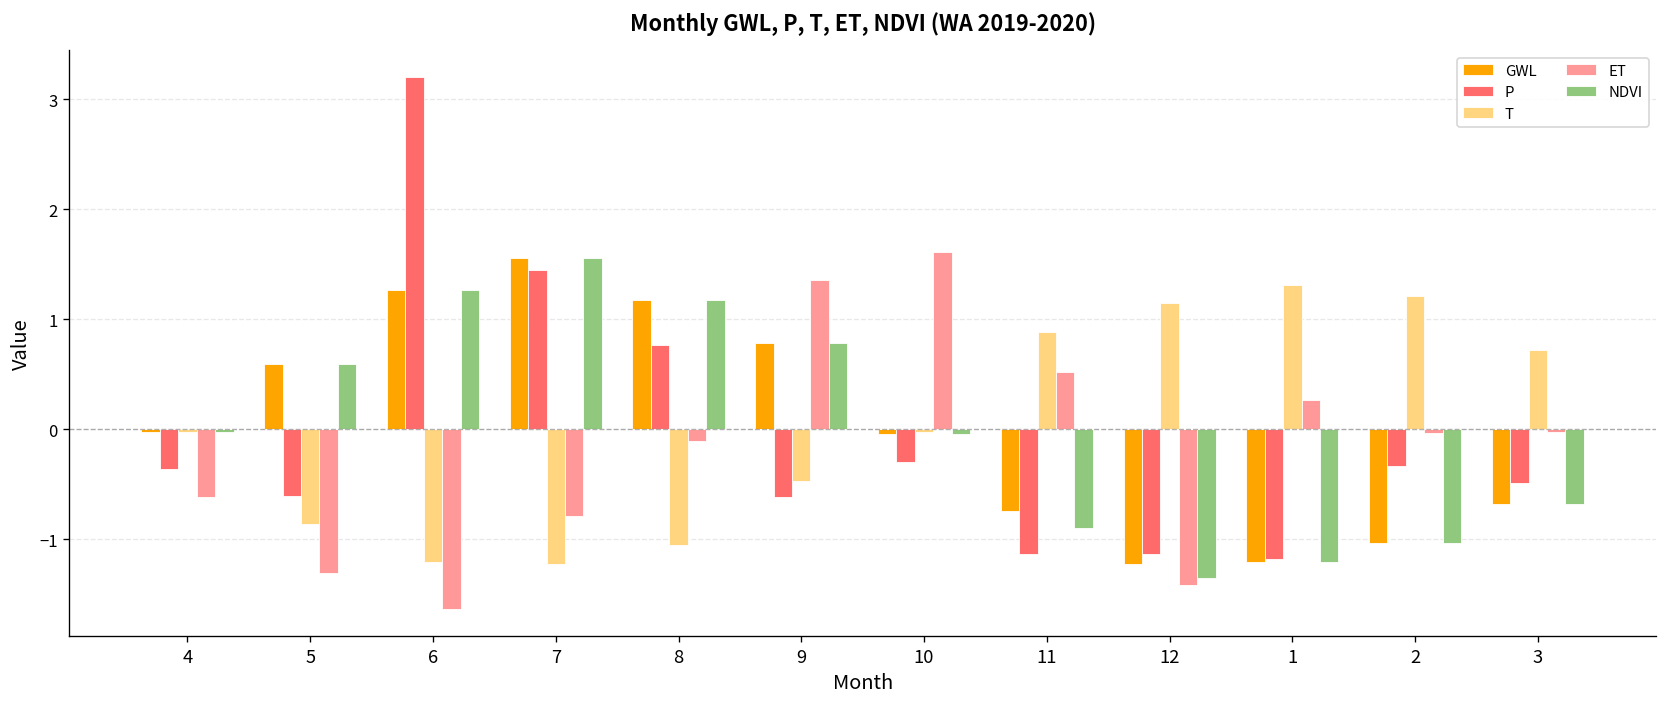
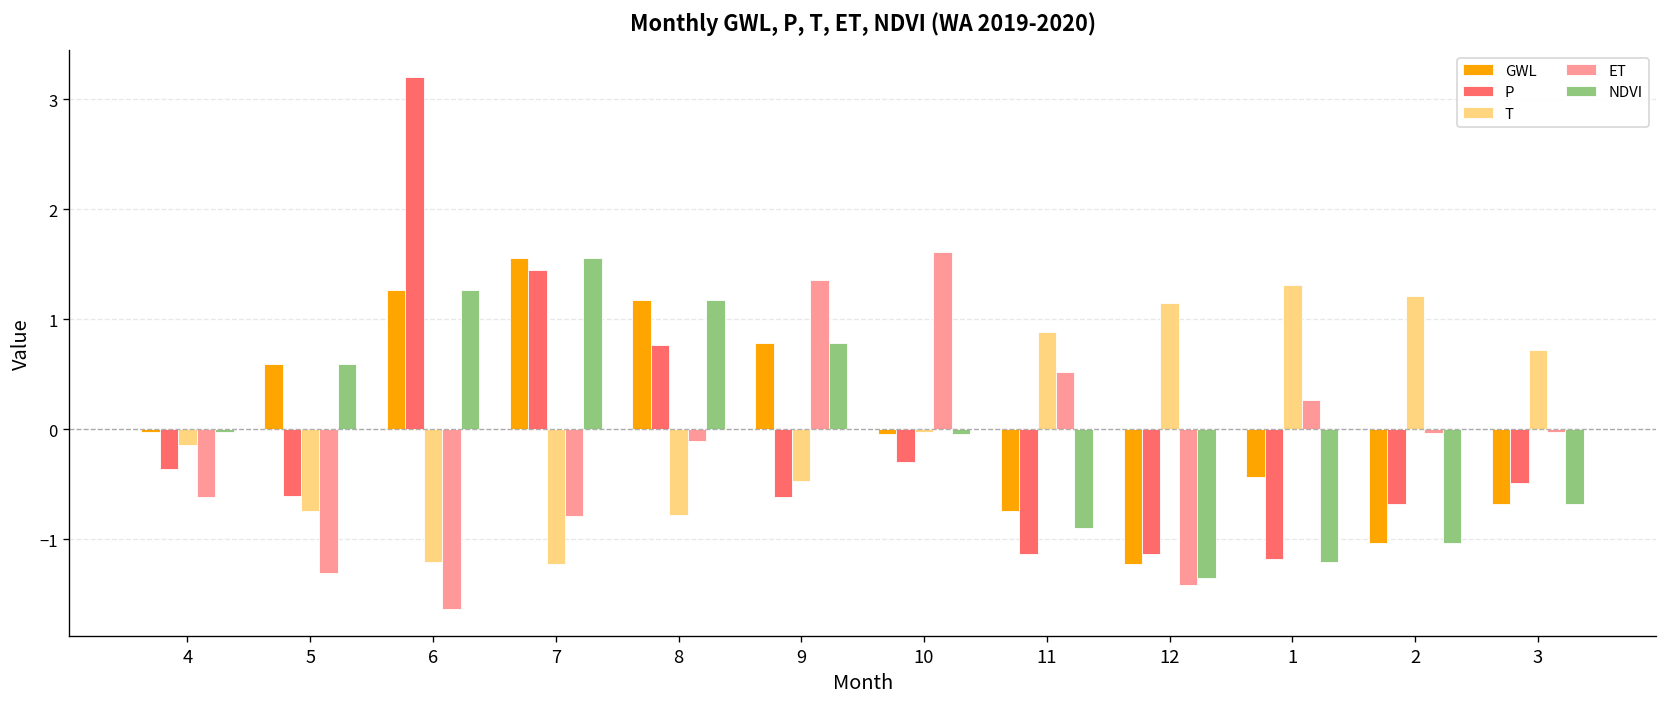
T, 4: 0.0 -> -0.1
T, 5: -0.9 -> -0.7
T, 8: -1.0 -> -0.8
GWL, 1: -1.2 -> -0.4
P, 2: -0.3 -> -0.7
